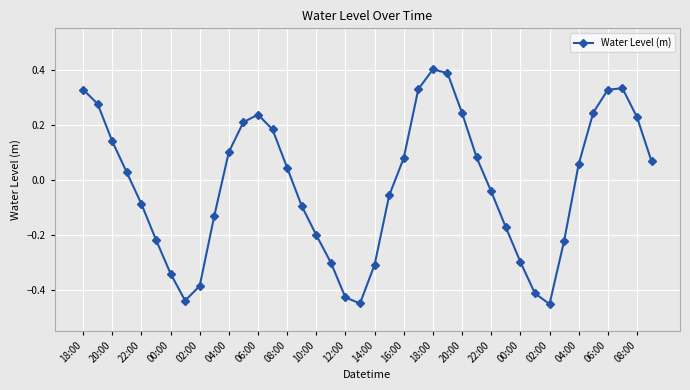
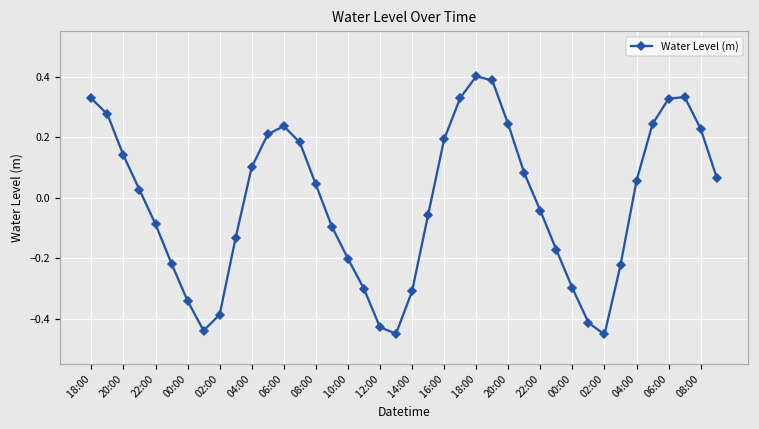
16:00: 0.08 -> 0.19
